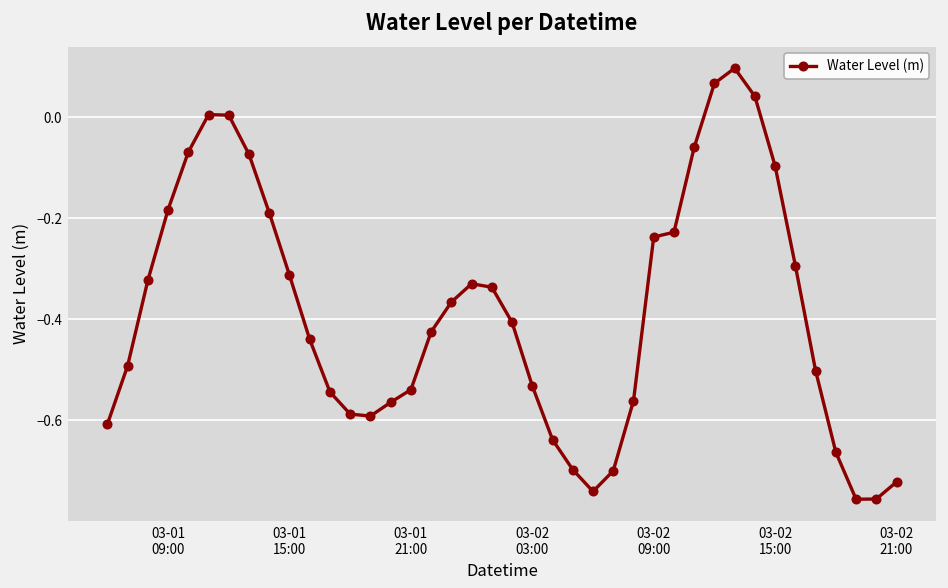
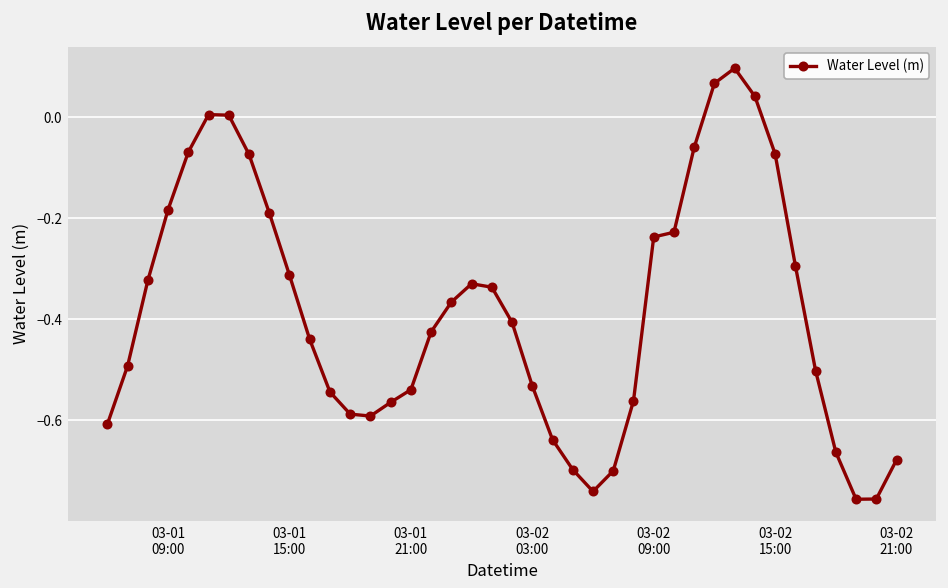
03-02 15:00: -0.10 -> -0.07
03-02 21:00: -0.72 -> -0.68
